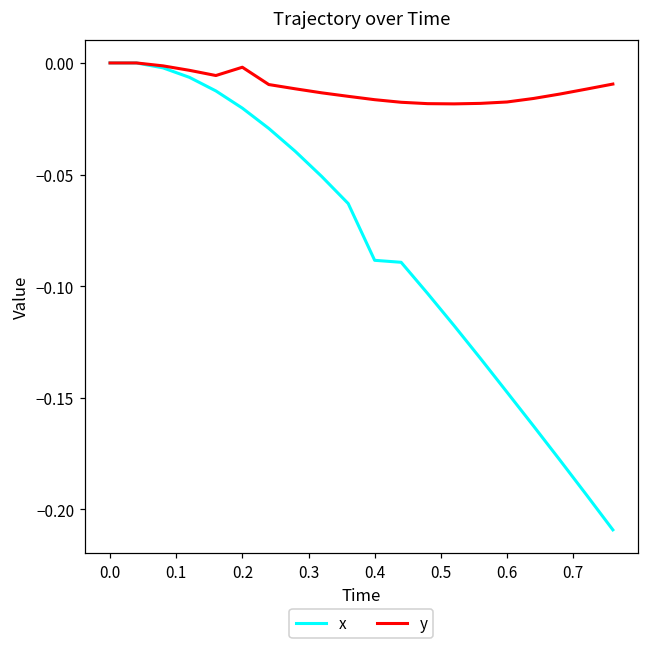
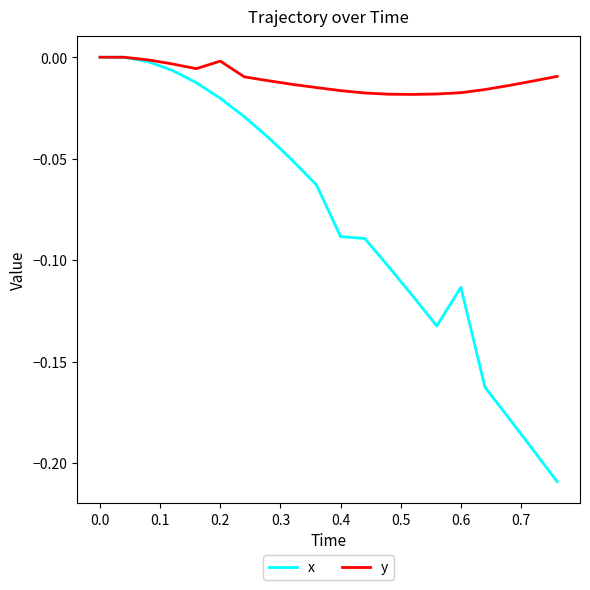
x, 0.6: -0.148 -> -0.113
